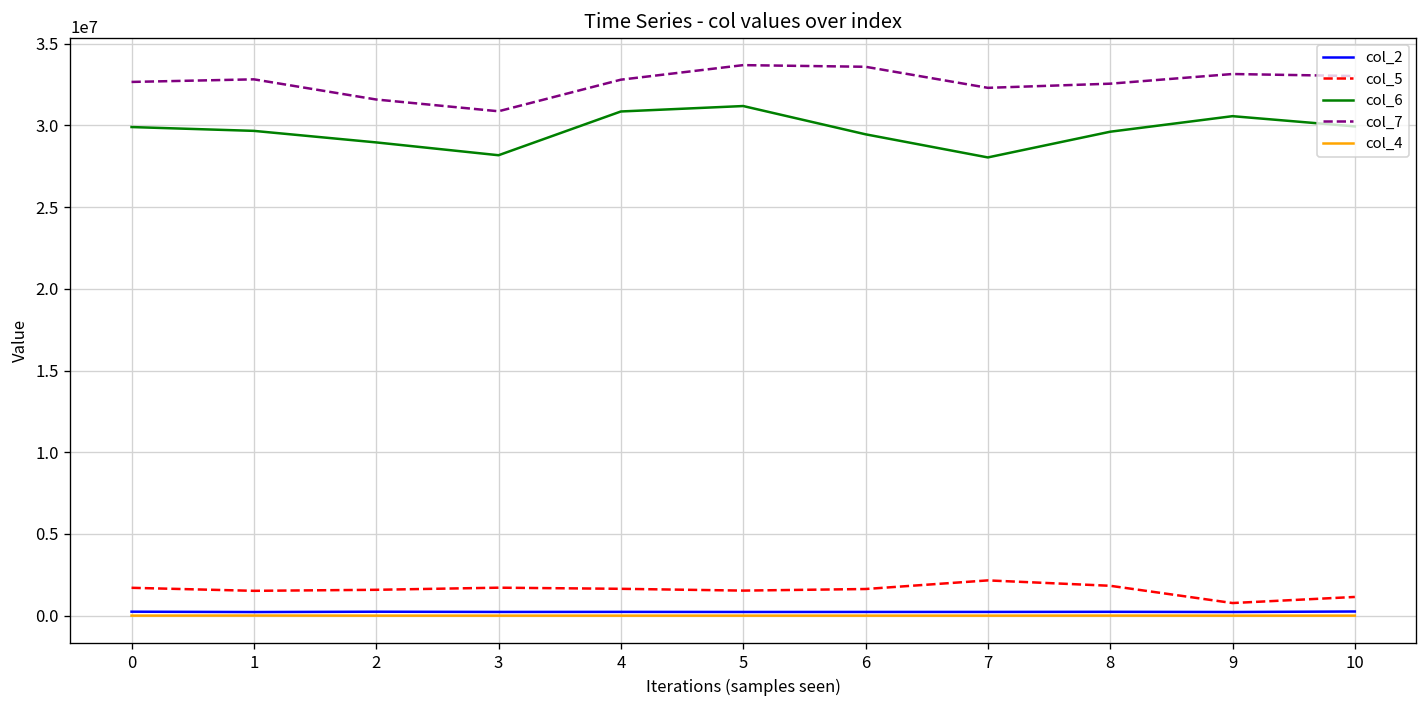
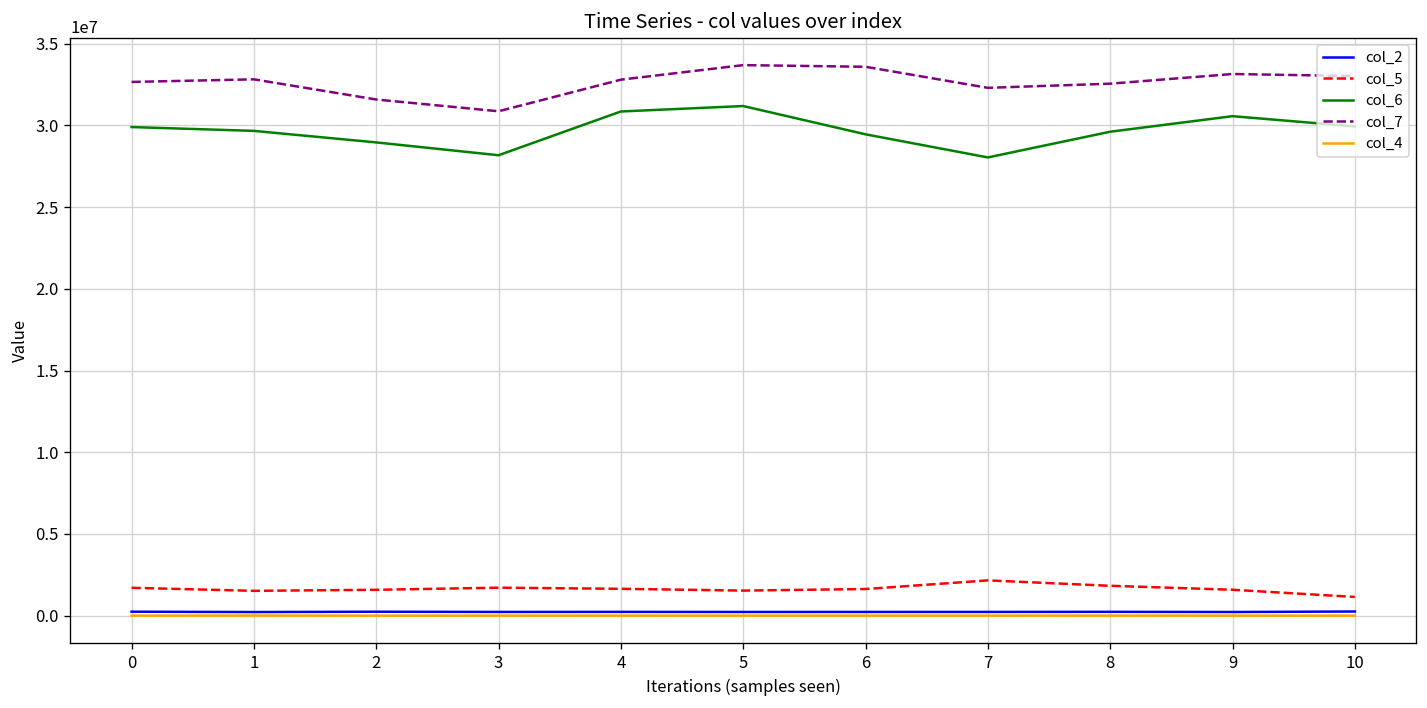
col_5, 9: 800000 -> 1600000
